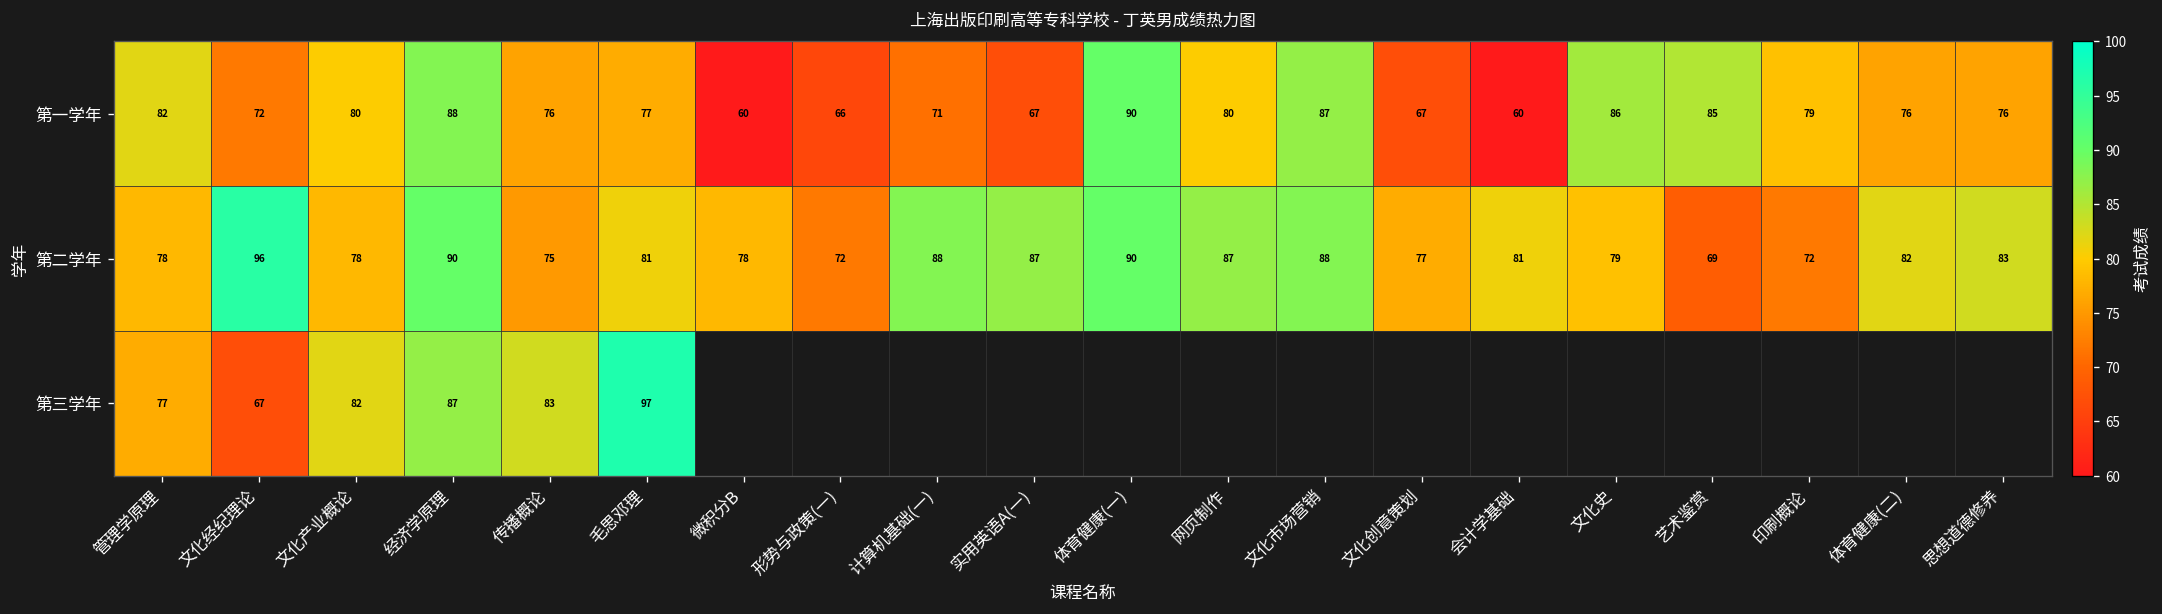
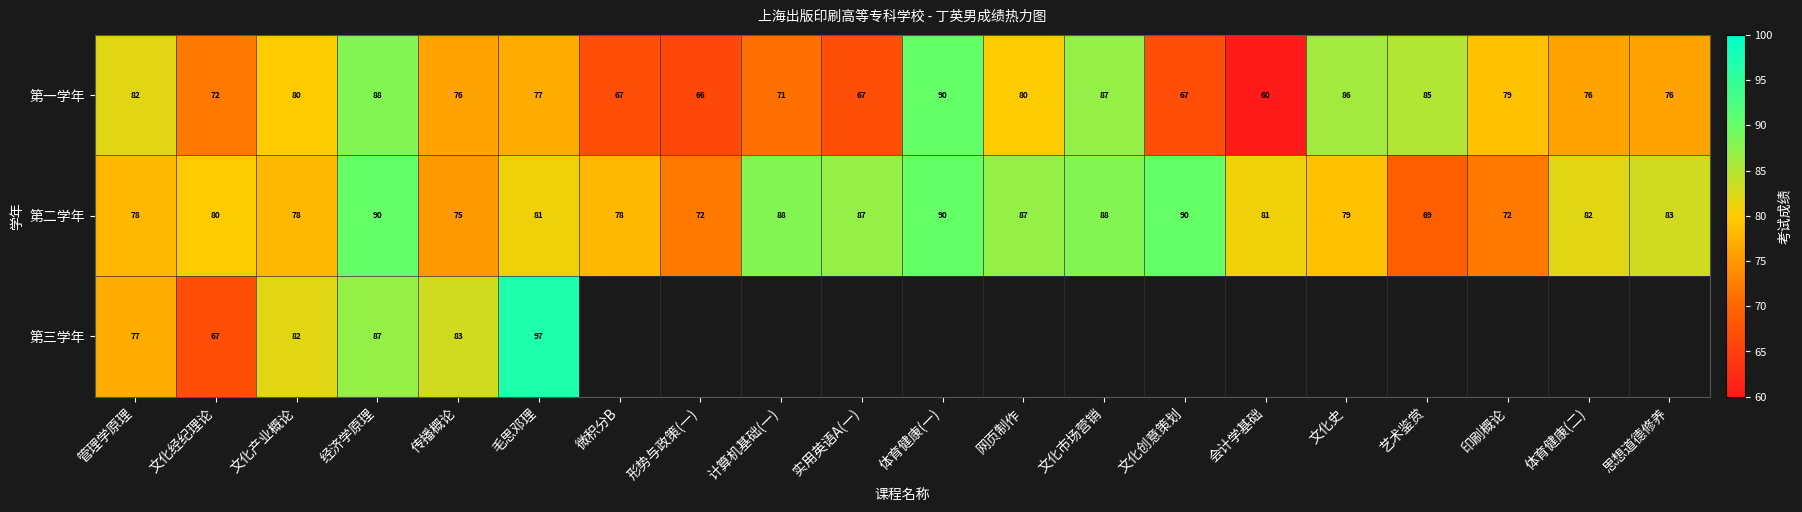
第一学年, 微积分B: 60 -> 67
第二学年, 文化经纪理论: 96 -> 80
第二学年, 文化创意策划: 77 -> 90
